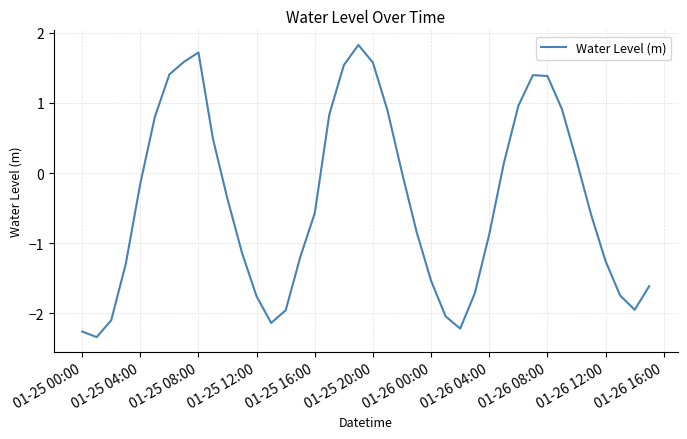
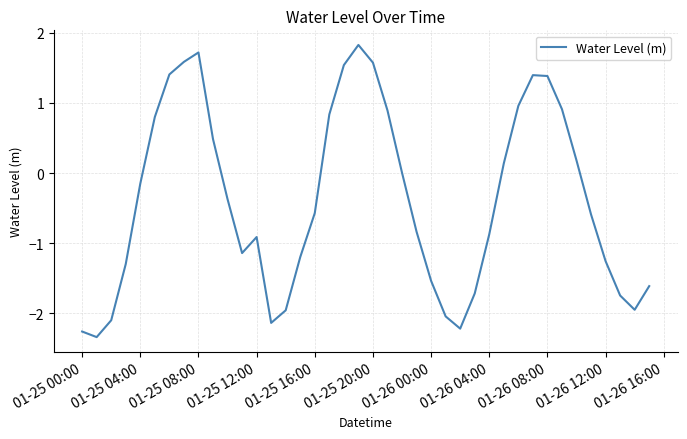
01-25 12:00: -1.8 -> -0.9
